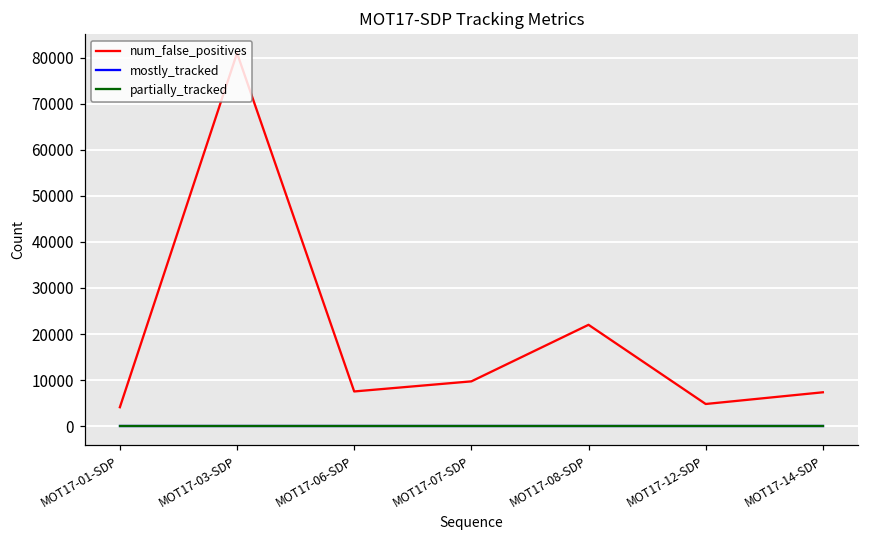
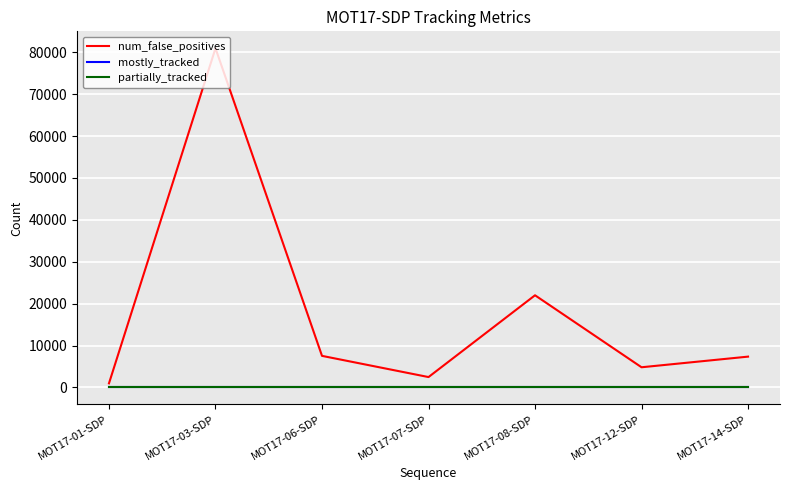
num_false_positives, MOT17-01-SDP: 4000 -> 1000
num_false_positives, MOT17-07-SDP: 10000 -> 2000
